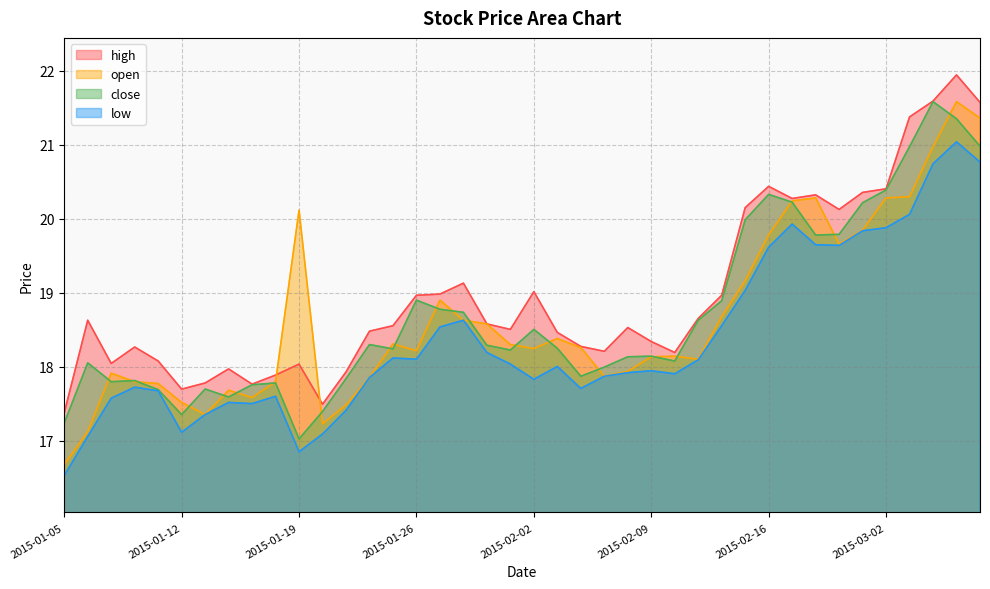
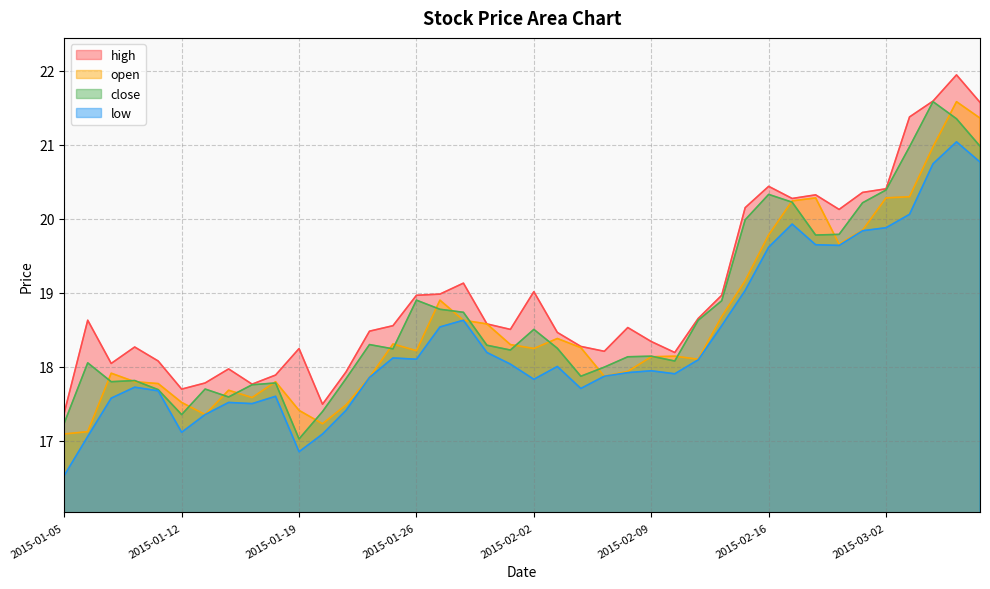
open, 2015-01-05: 16.7 -> 17.1
high, 2015-01-19: 18.0 -> 18.2
open, 2015-01-19: 20.1 -> 17.4
